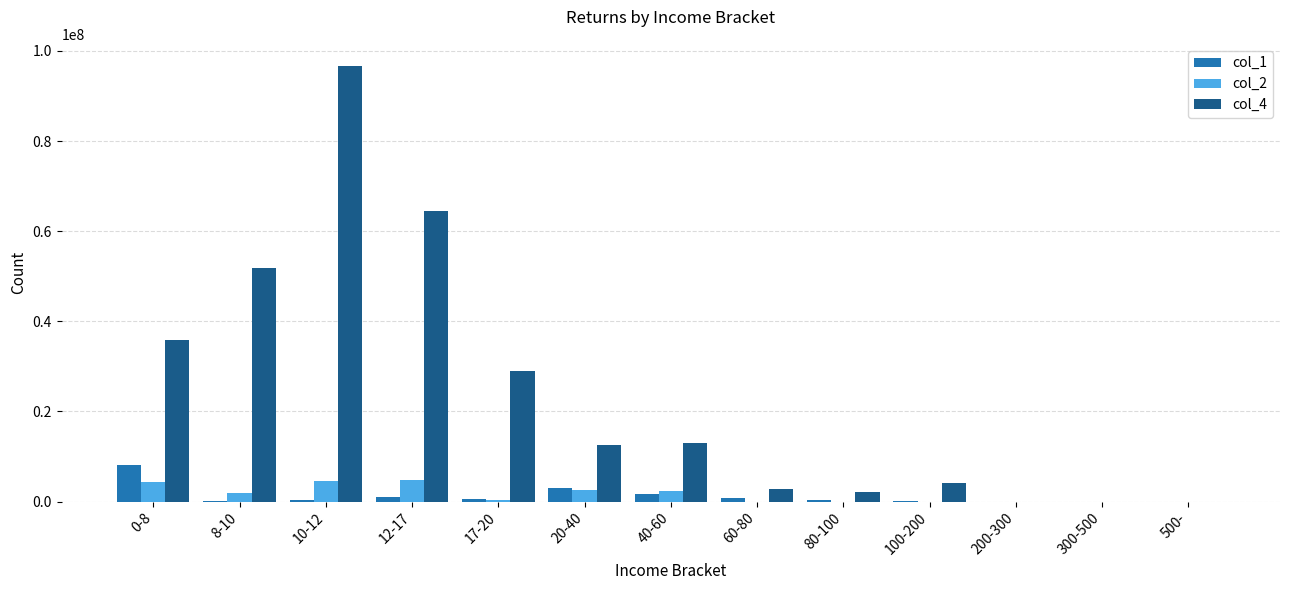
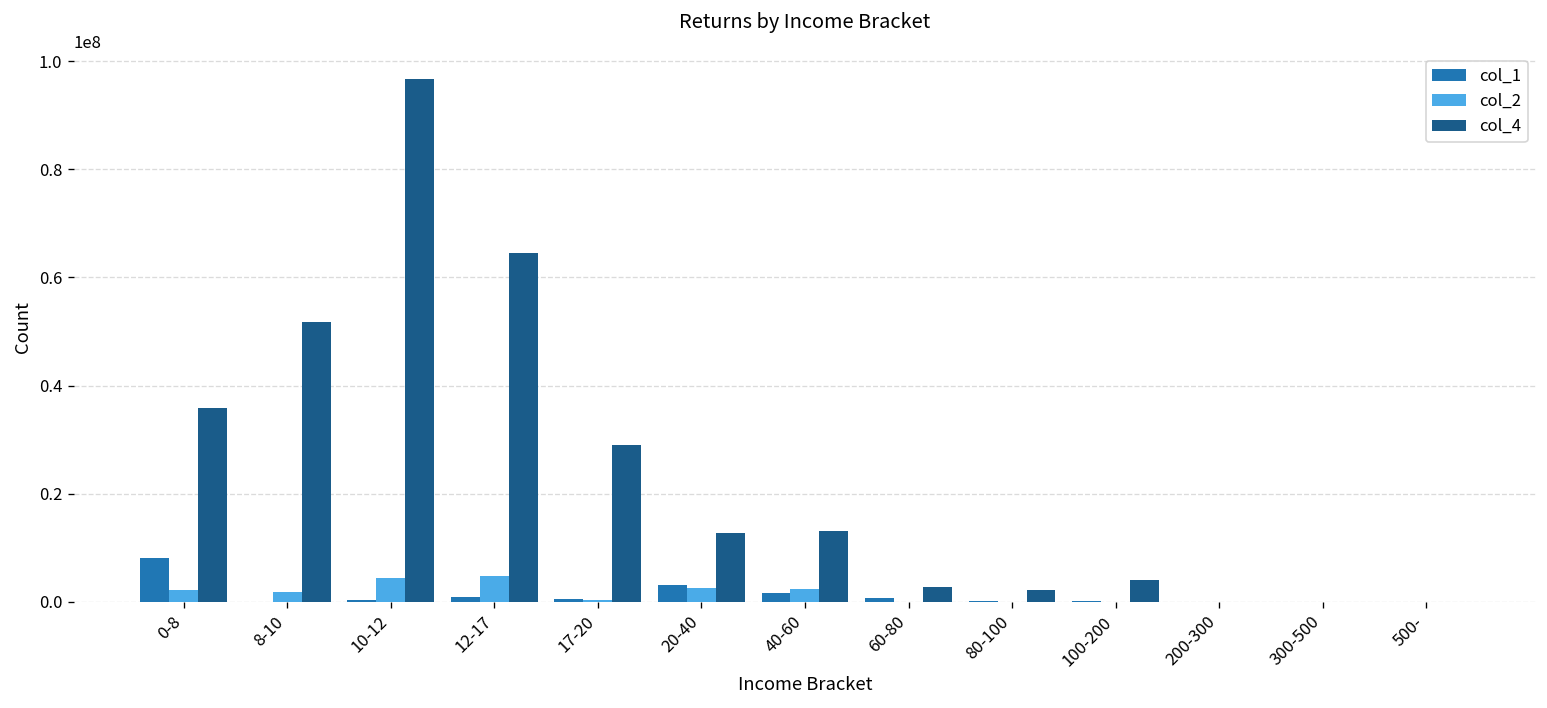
col_2, 0-8: 4000000 -> 2000000
